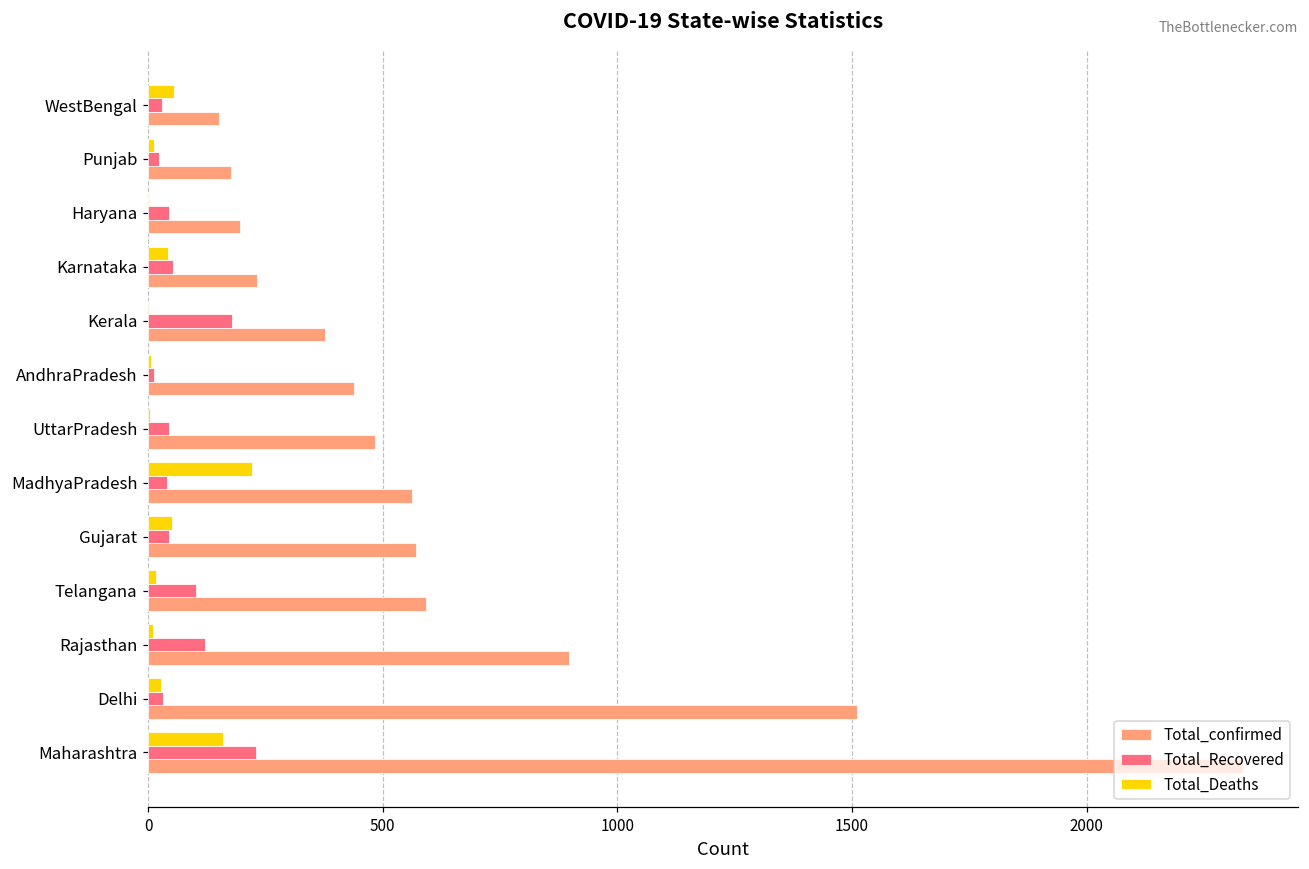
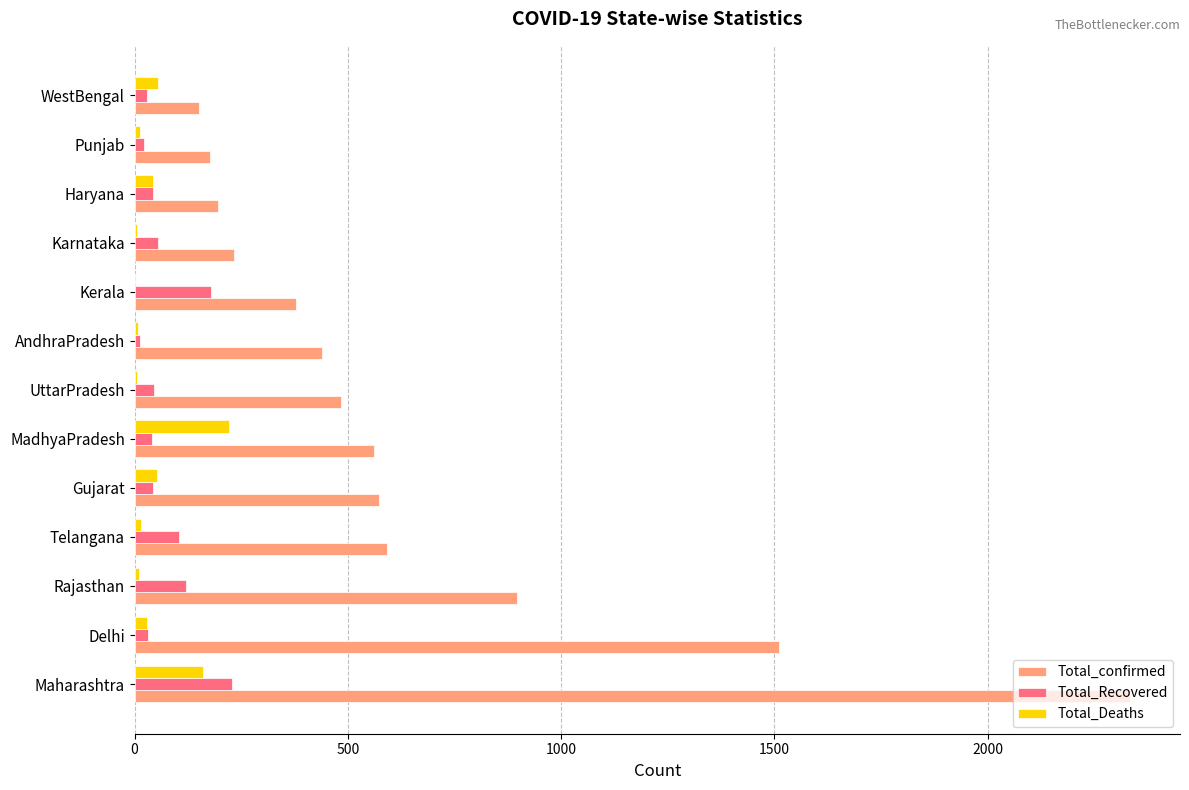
Total_Deaths, Haryana: 0 -> 40
Total_Deaths, Karnataka: 40 -> 10
